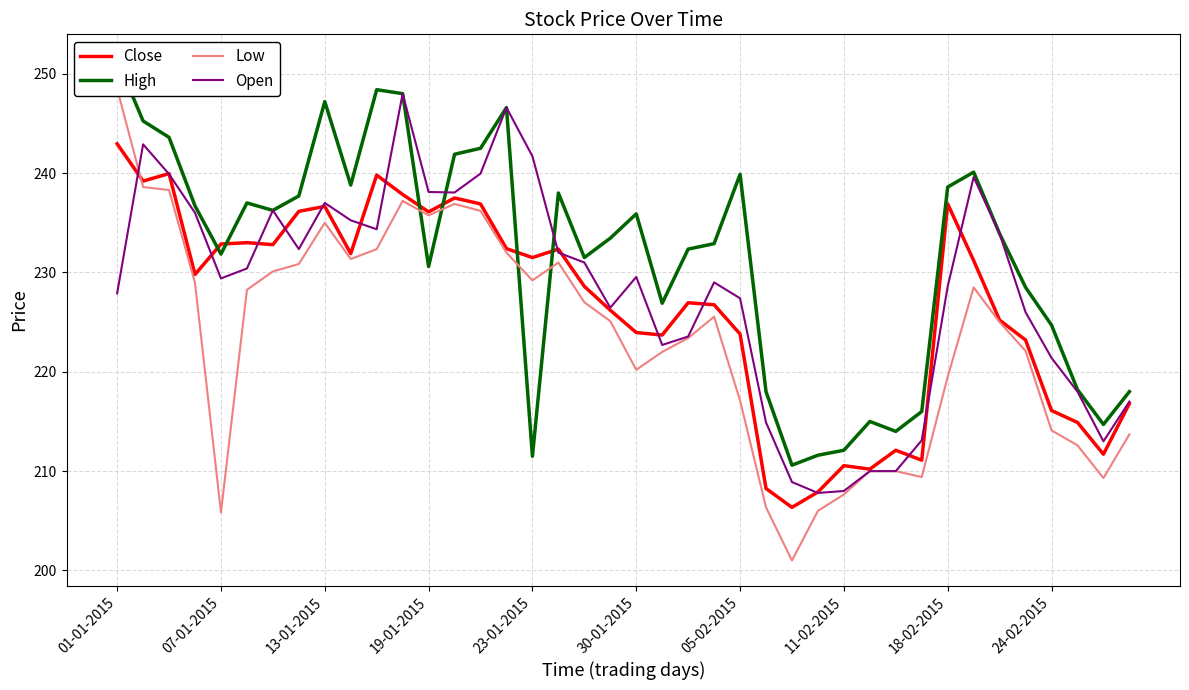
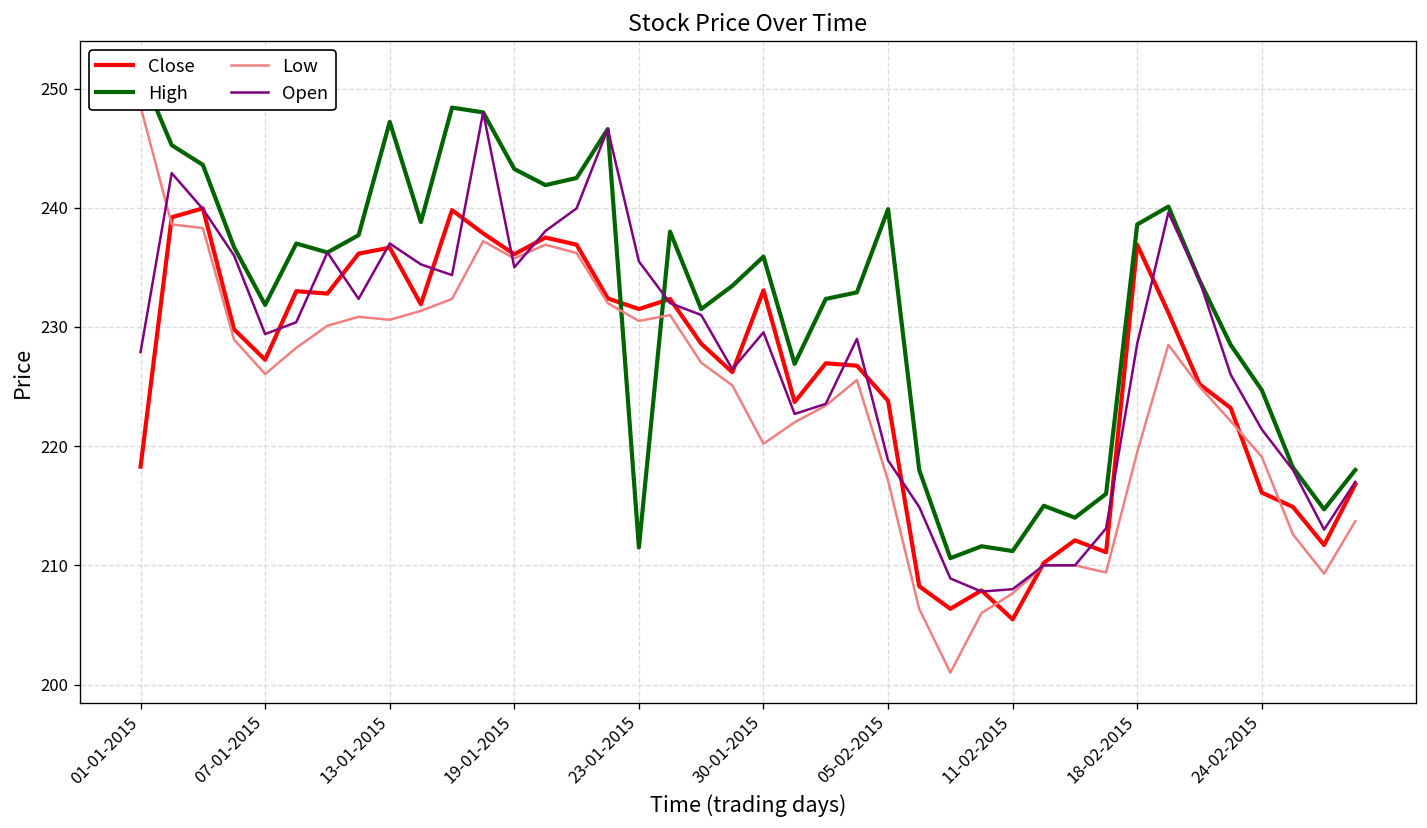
Close, 01-01-2015: 243 -> 218
Close, 07-01-2015: 233 -> 227
Low, 07-01-2015: 206 -> 226
Low, 13-01-2015: 235 -> 231
High, 19-01-2015: 231 -> 243
Open, 19-01-2015: 238 -> 235
Low, 23-01-2015: 229 -> 231
Open, 23-01-2015: 242 -> 236
Close, 30-01-2015: 224 -> 233
Open, 05-02-2015: 227 -> 219
Close, 11-02-2015: 211 -> 205
High, 11-02-2015: 212 -> 211
Low, 24-02-2015: 214 -> 219
